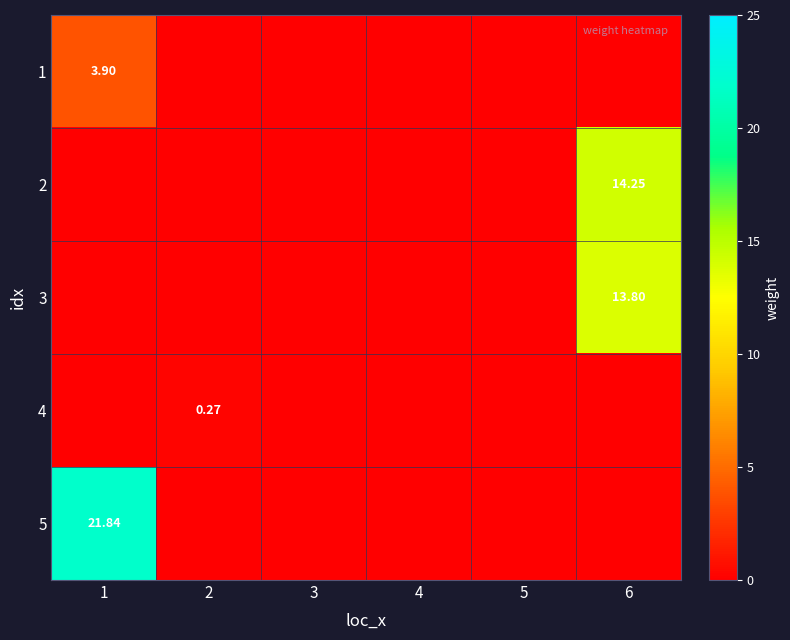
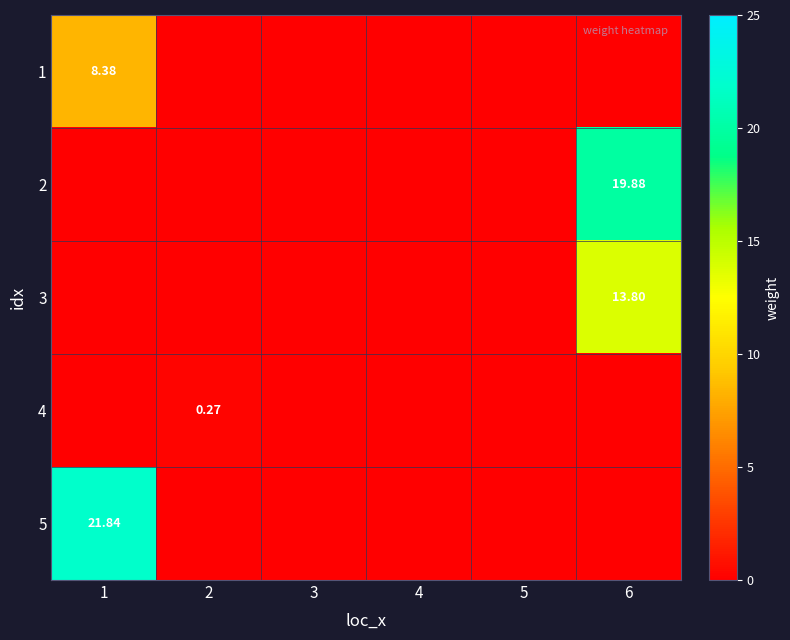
1, 1: 3.90 -> 8.38
2, 6: 14.25 -> 19.88
